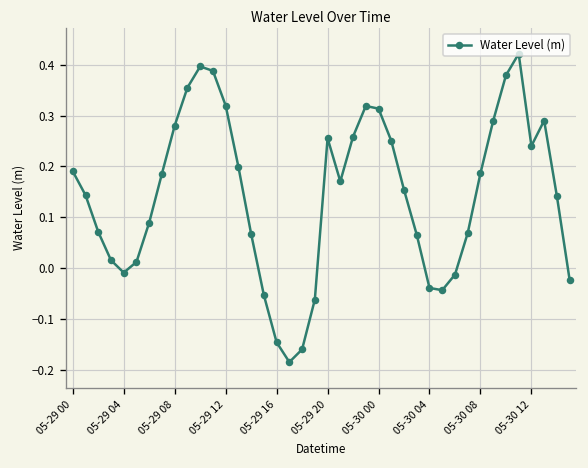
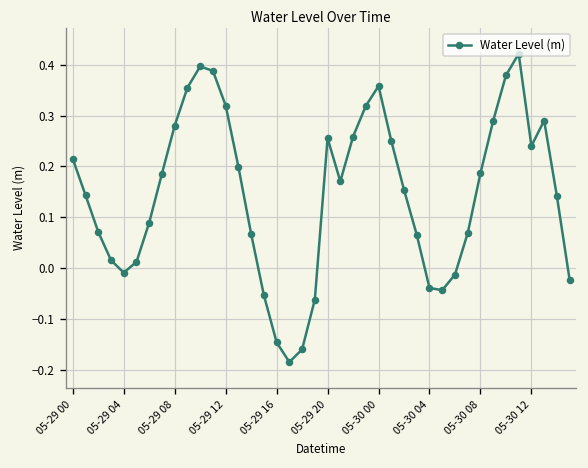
05-29 00: 0.19 -> 0.21
05-30 00: 0.31 -> 0.36
